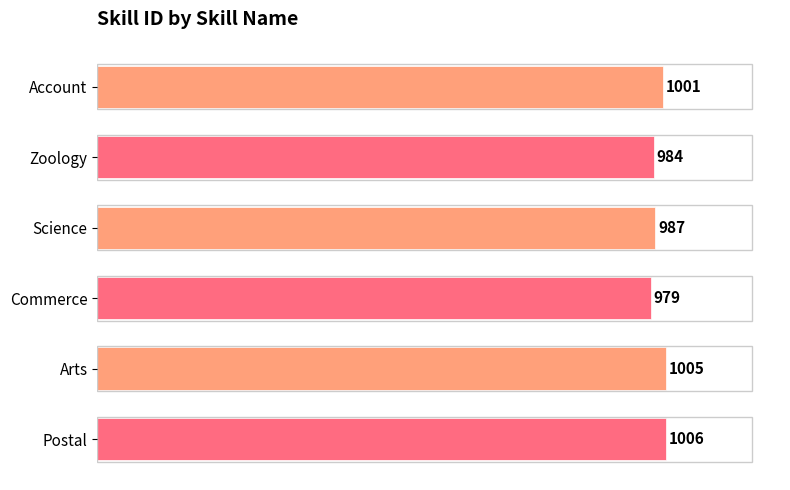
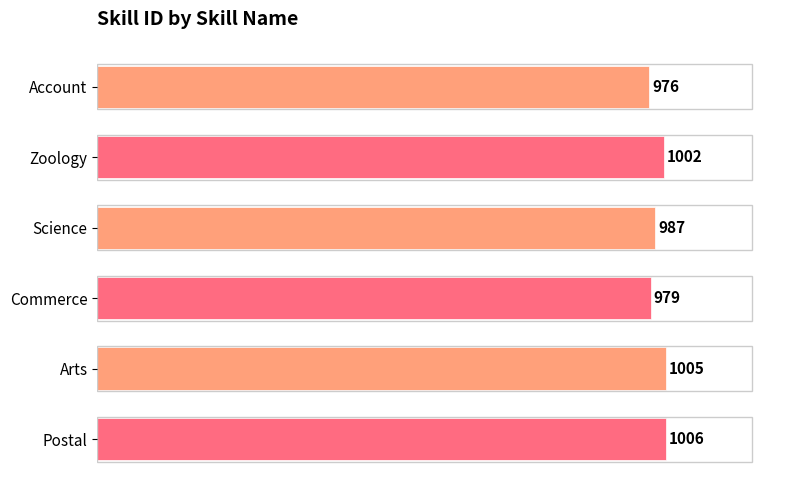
Account: 1001 -> 976
Zoology: 984 -> 1002
